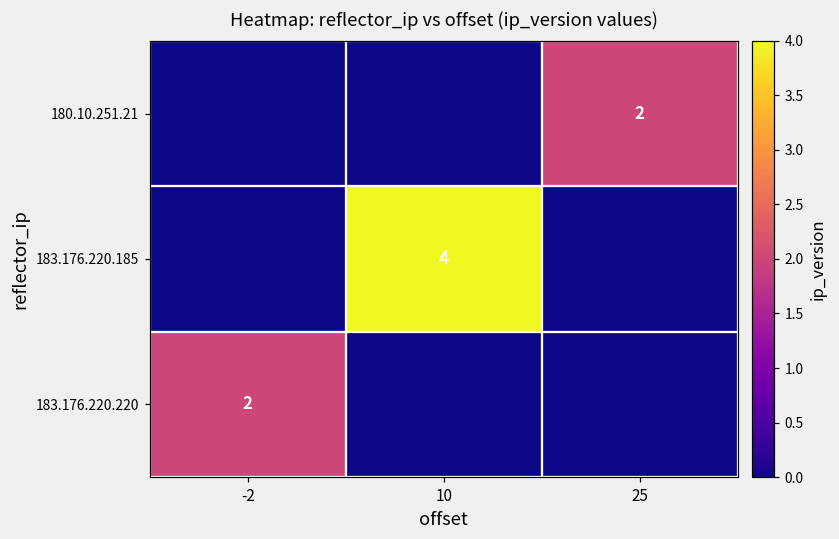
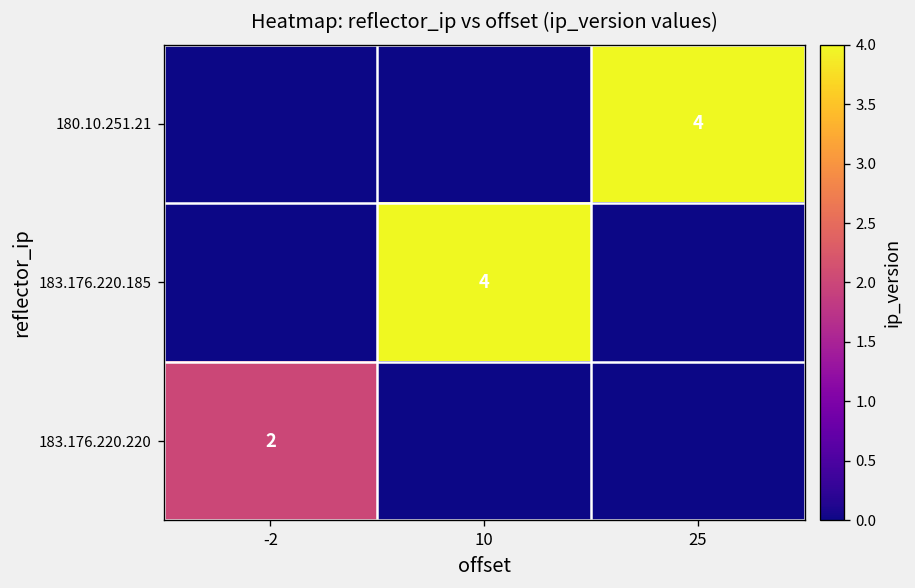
180.10.251.21, 25: 2 -> 4
